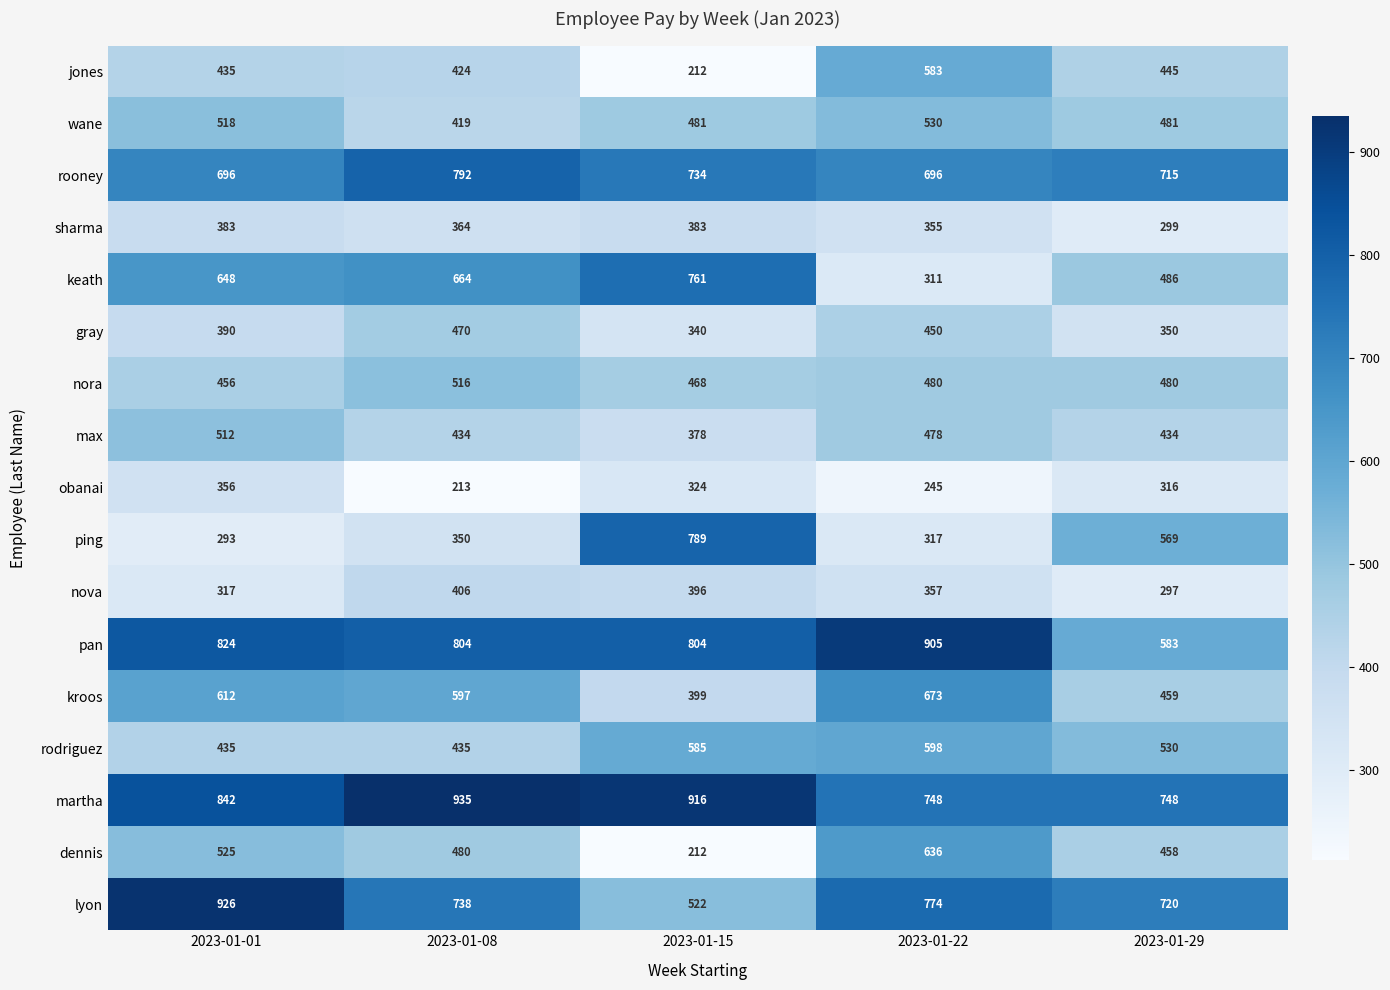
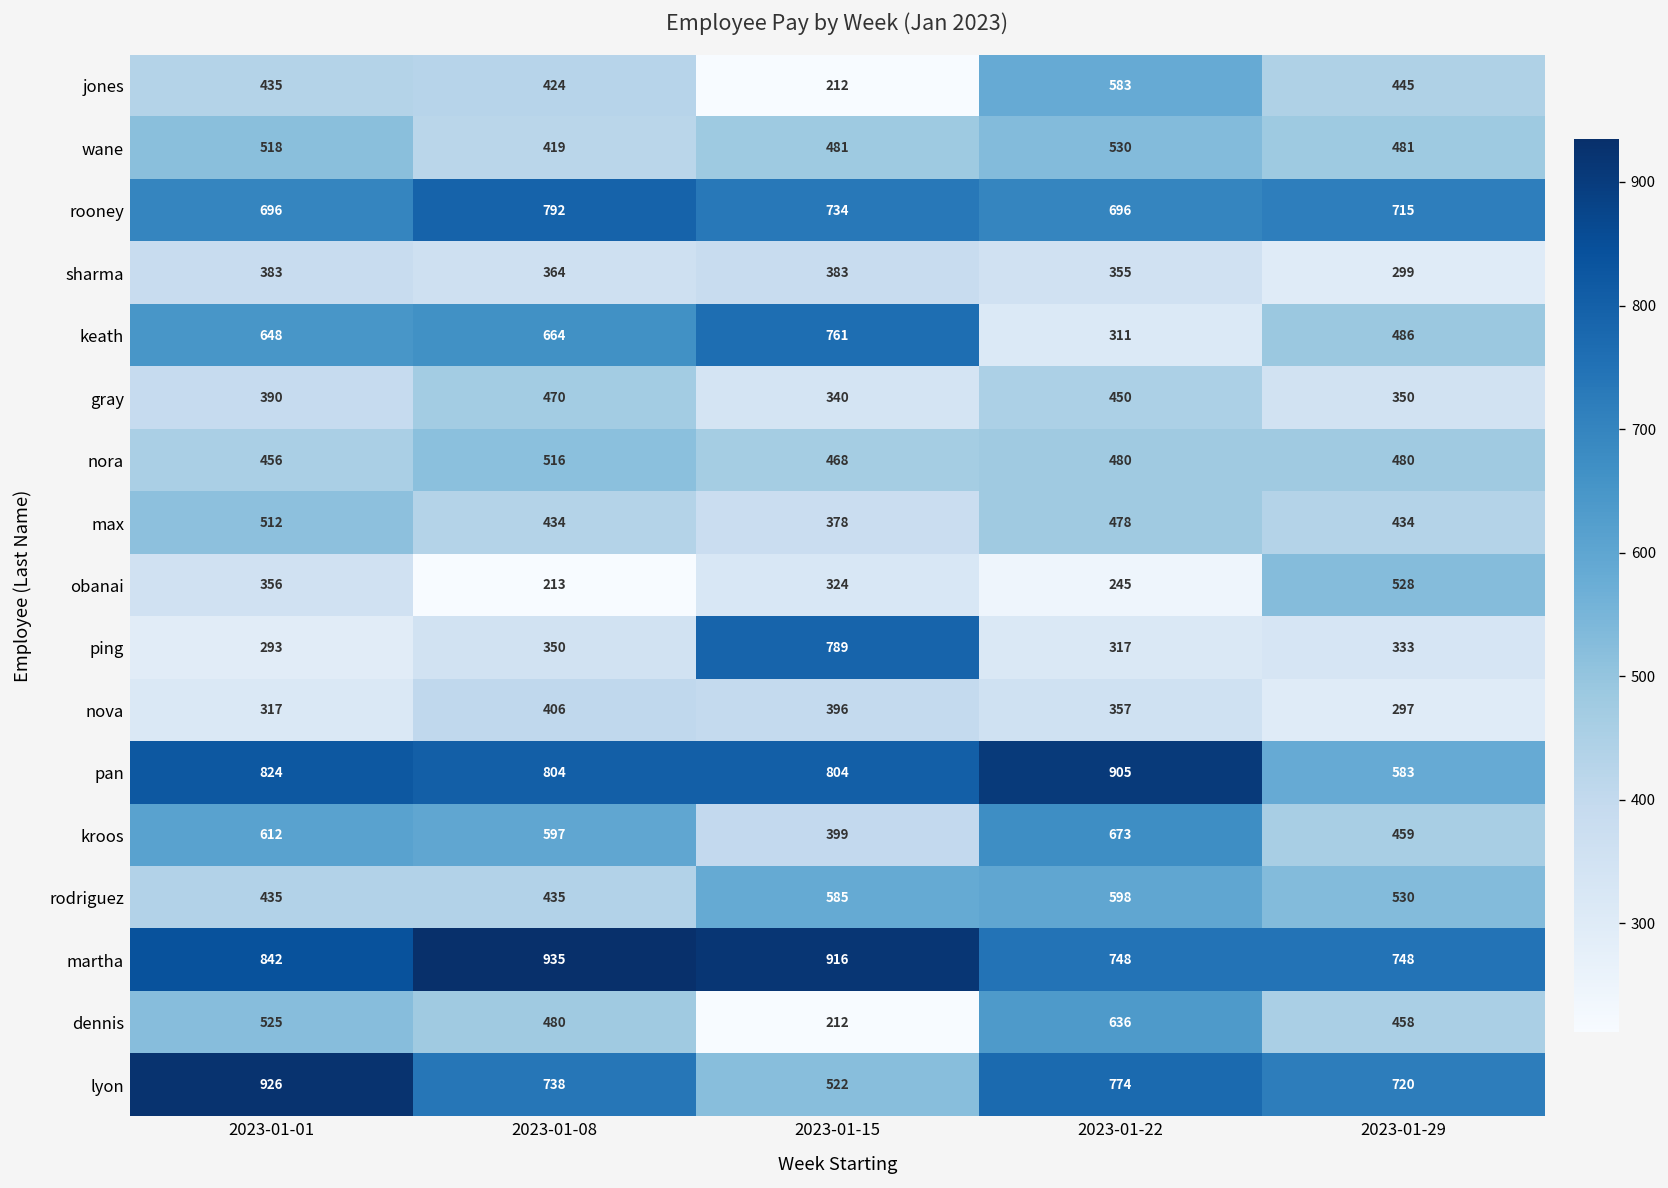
obanai, 2023-01-29: 316 -> 528
ping, 2023-01-29: 569 -> 333
